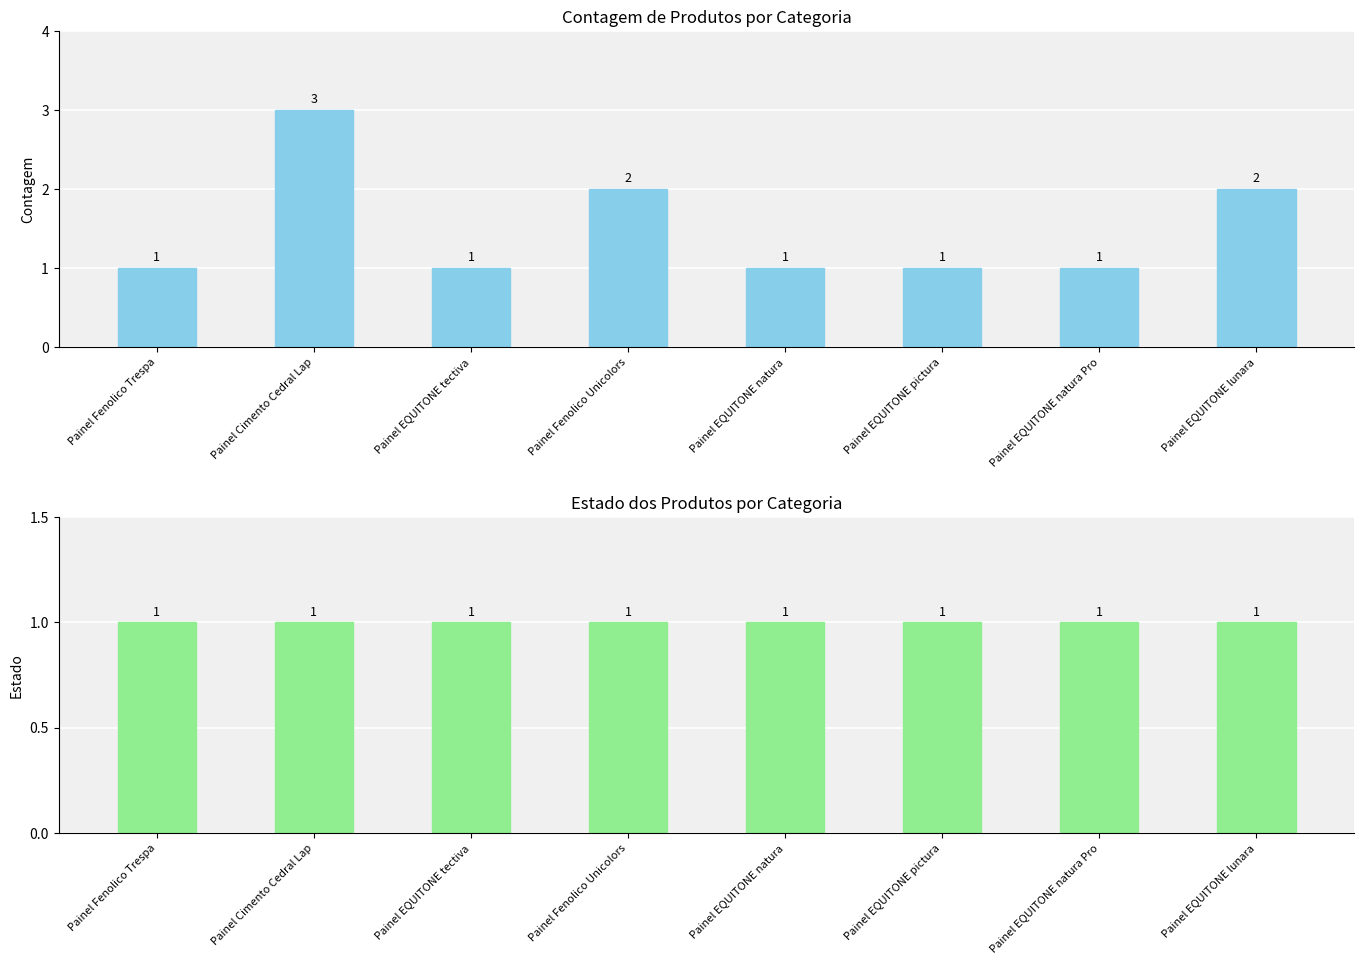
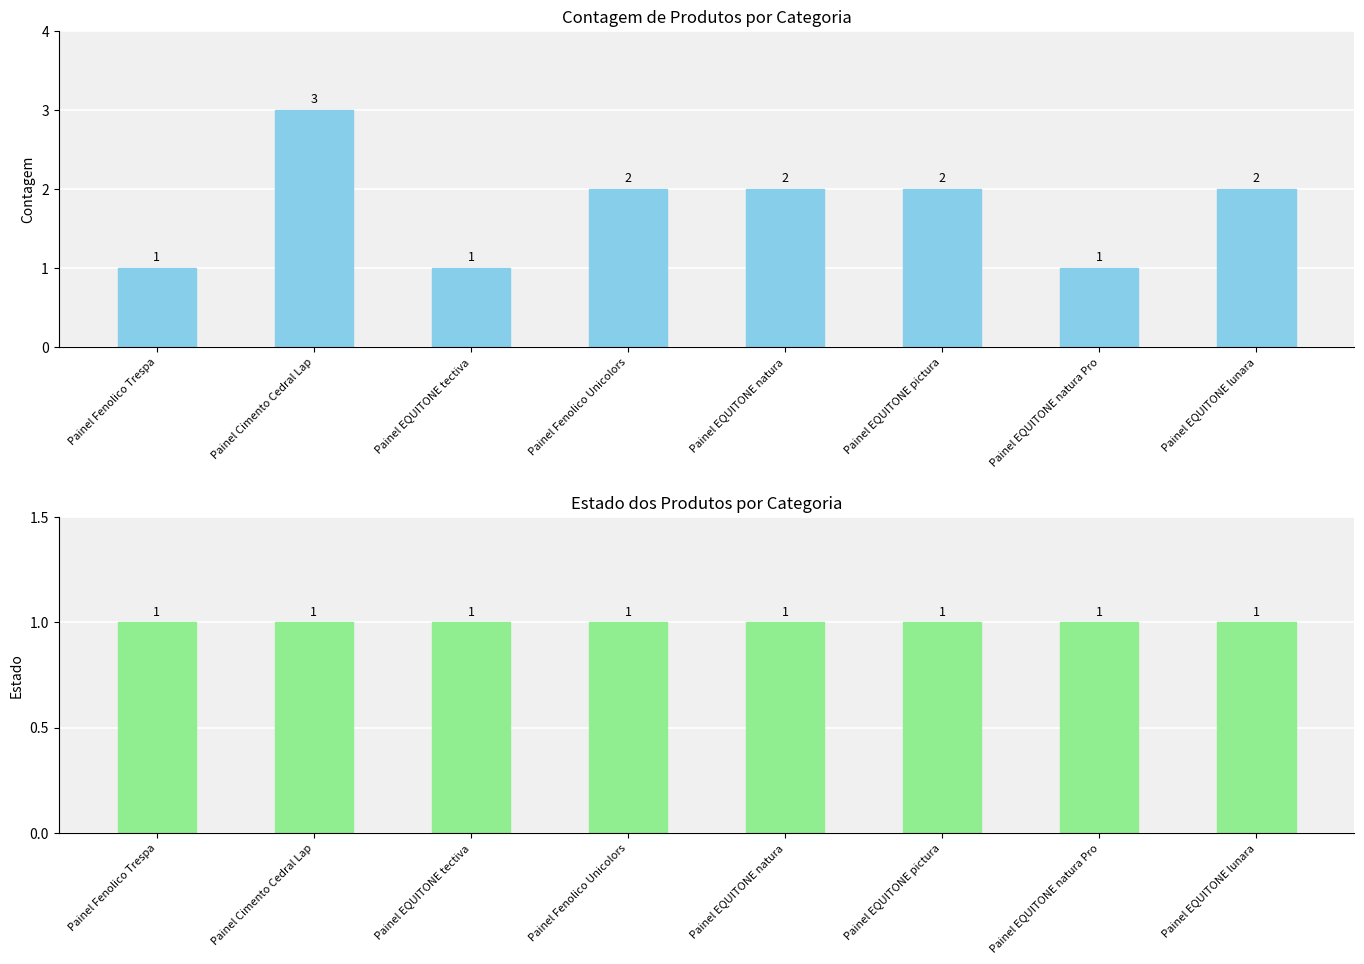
Contagem de Produtos por Categoria, Painel EQUITONE natura: 1 -> 2
Contagem de Produtos por Categoria, Painel EQUITONE pictura: 1 -> 2
